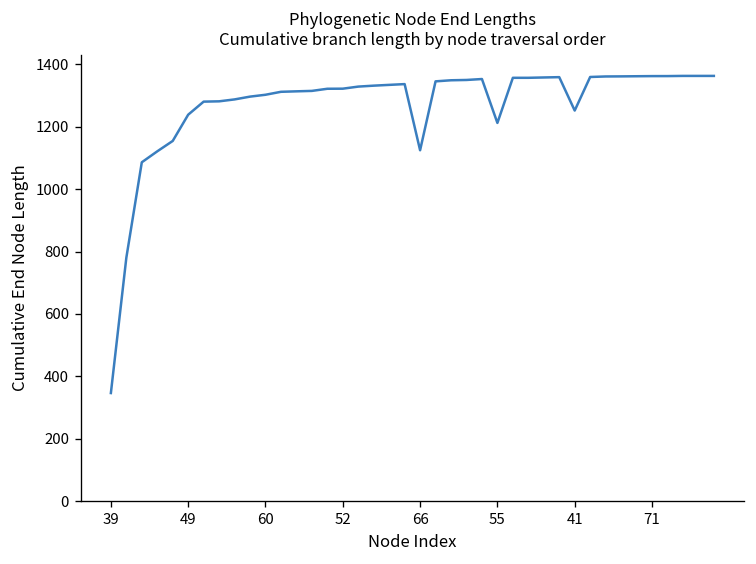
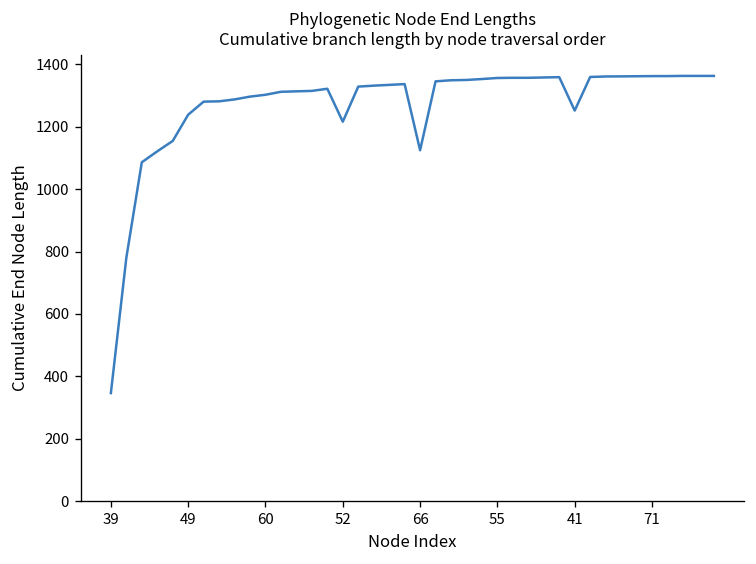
52: 1320 -> 1220
55: 1210 -> 1360
